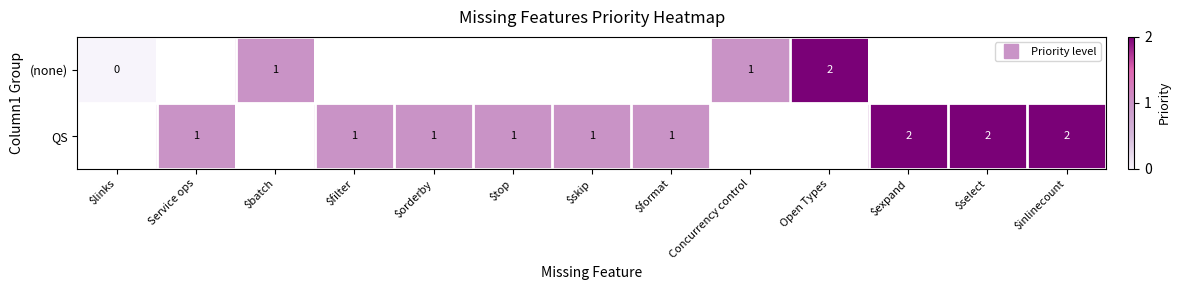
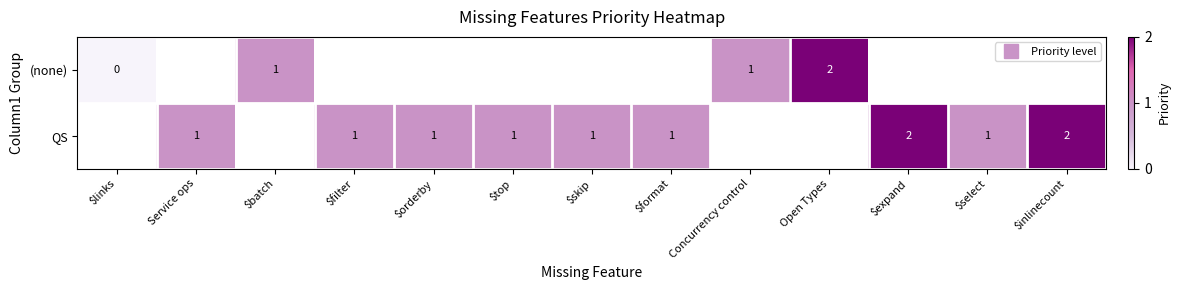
QS, $select: 2 -> 1
